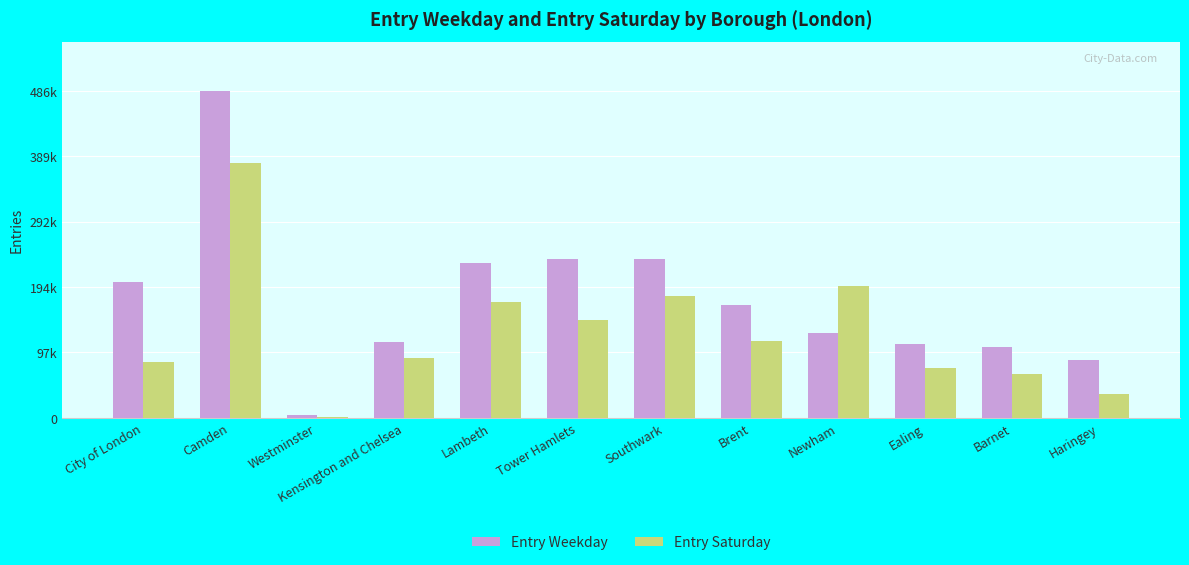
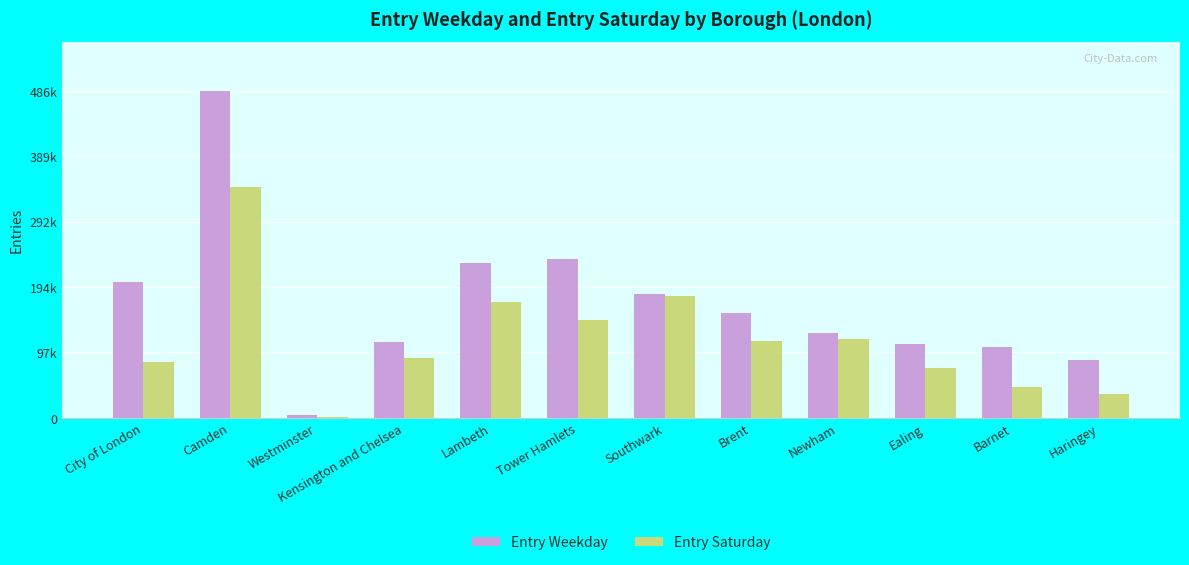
Entry Saturday, Camden: 380000 -> 340000
Entry Weekday, Southwark: 240000 -> 180000
Entry Weekday, Brent: 170000 -> 160000
Entry Saturday, Newham: 200000 -> 120000
Entry Saturday, Barnet: 60000 -> 50000
